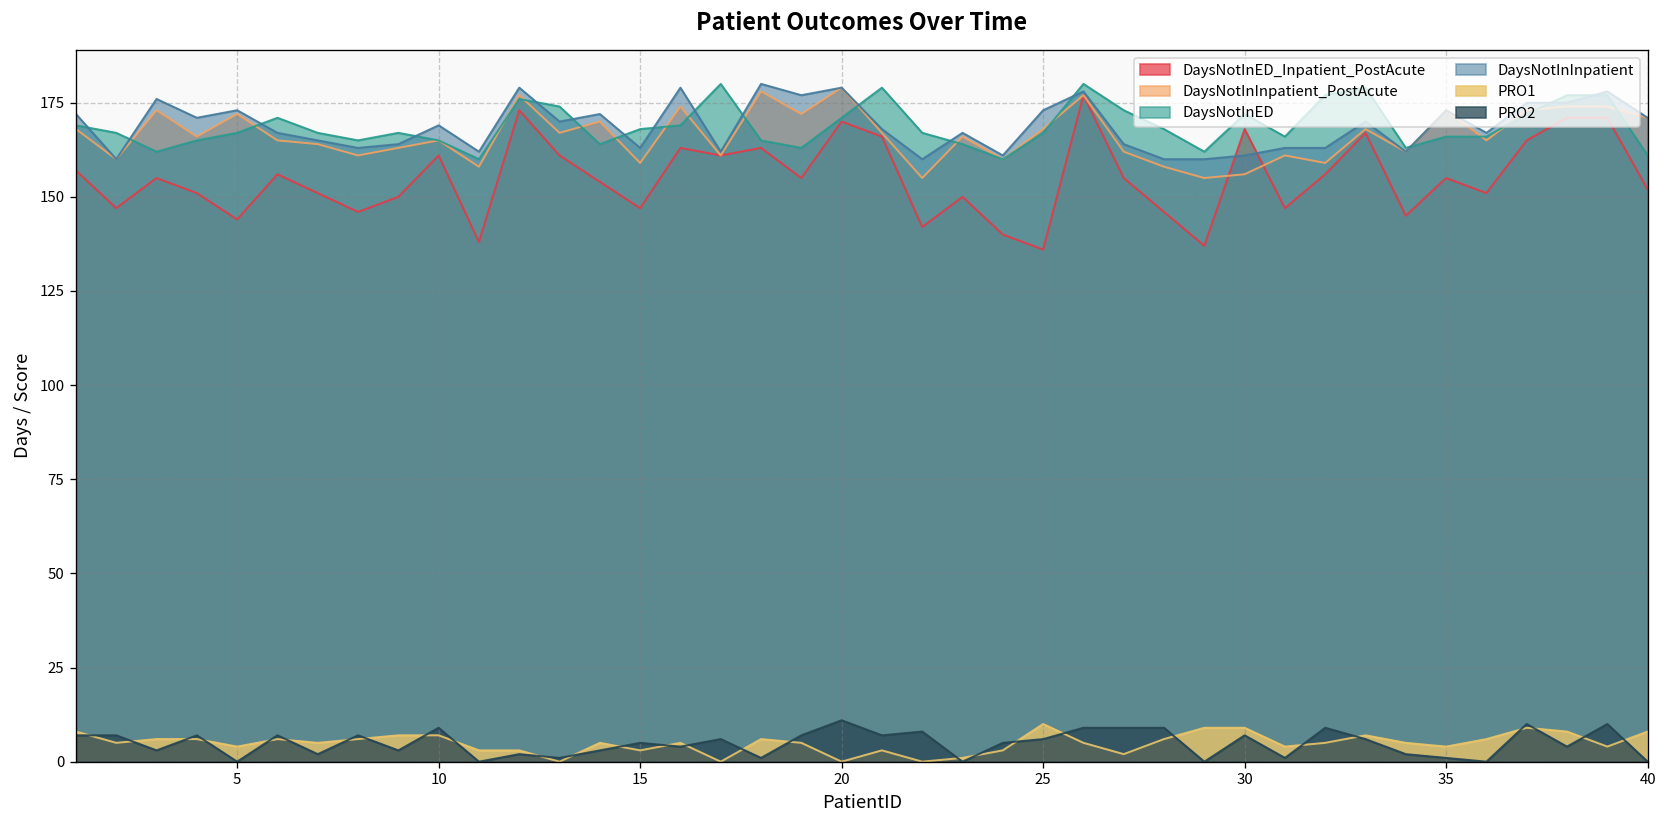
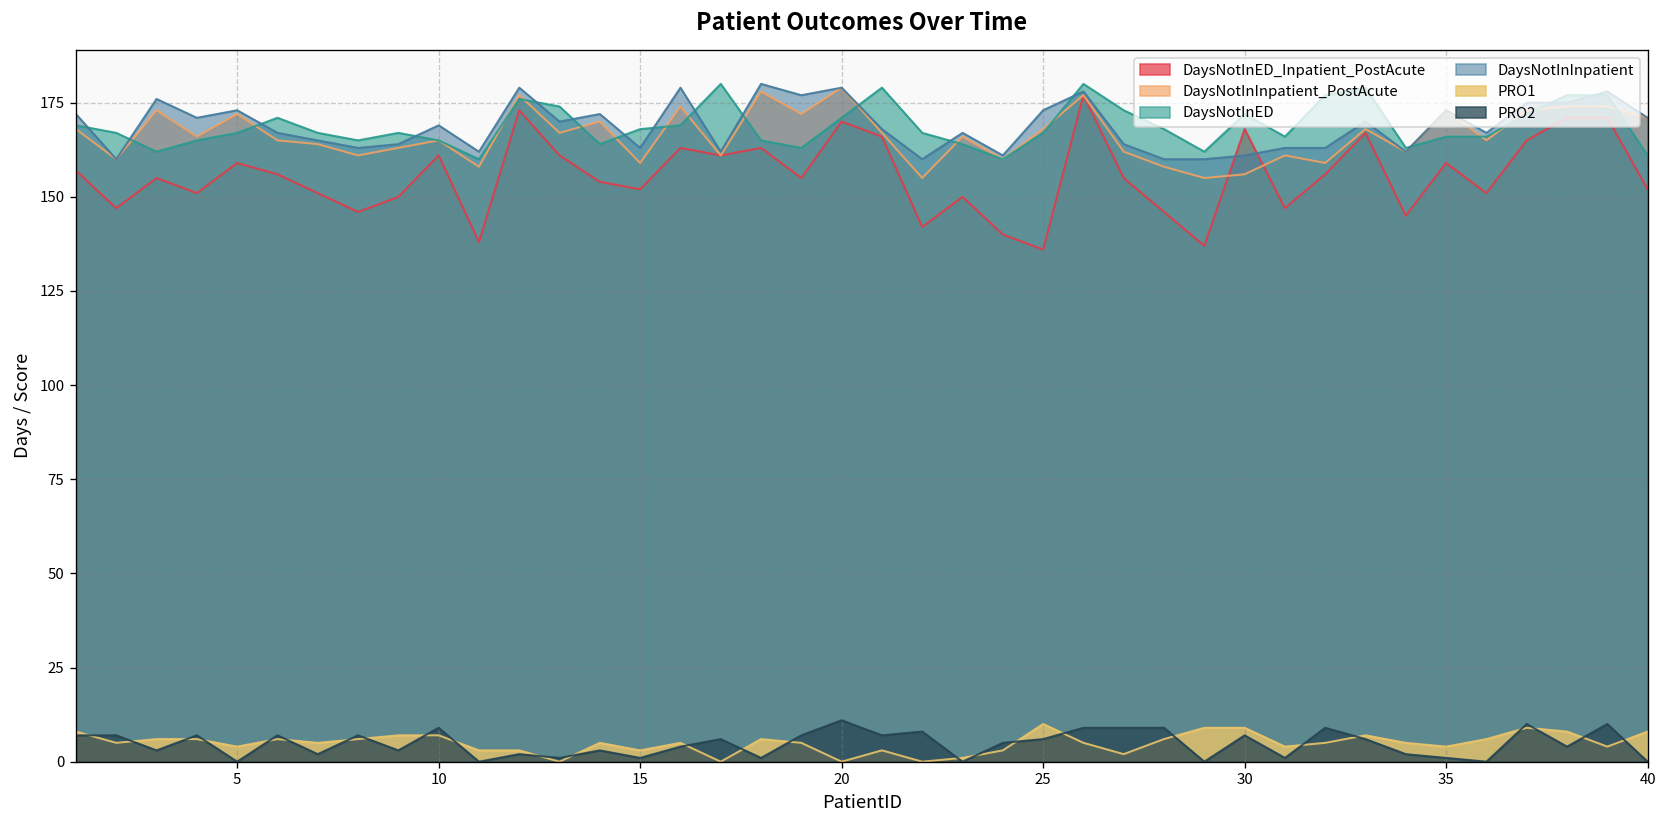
DaysNotInED_Inpatient_PostAcute, 5: 144 -> 159
DaysNotInED_Inpatient_PostAcute, 15: 147 -> 152
PRO2, 15: 5 -> 1
DaysNotInED_Inpatient_PostAcute, 35: 155 -> 159
